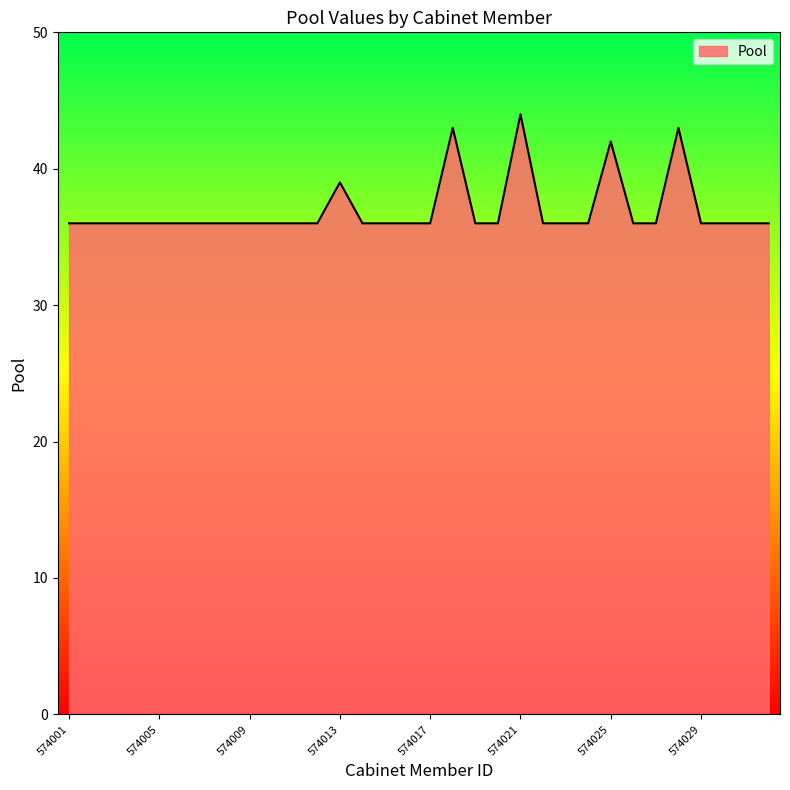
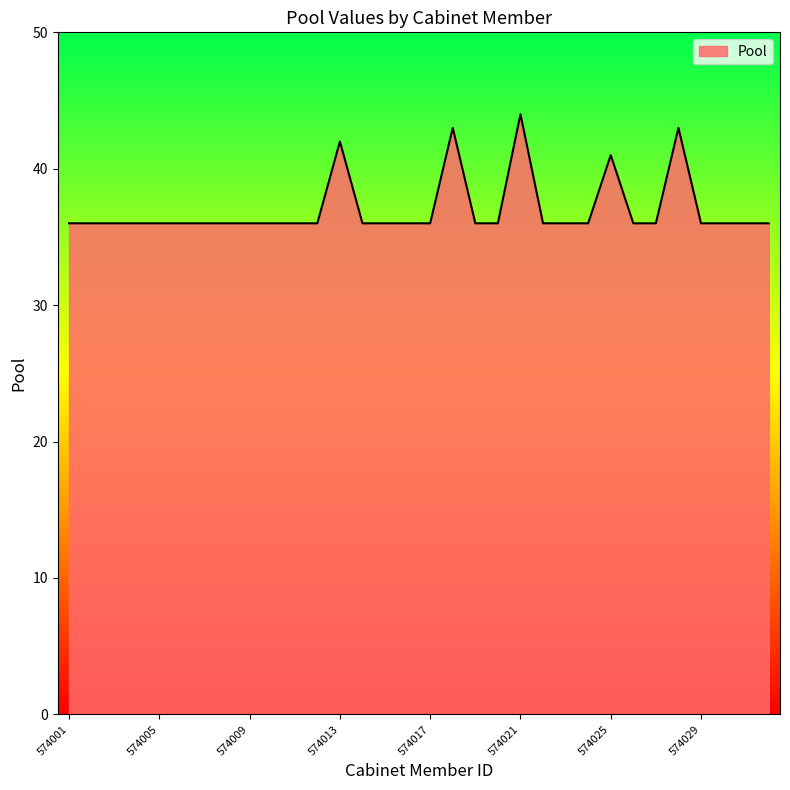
574013: 39 -> 42
574025: 42 -> 41
